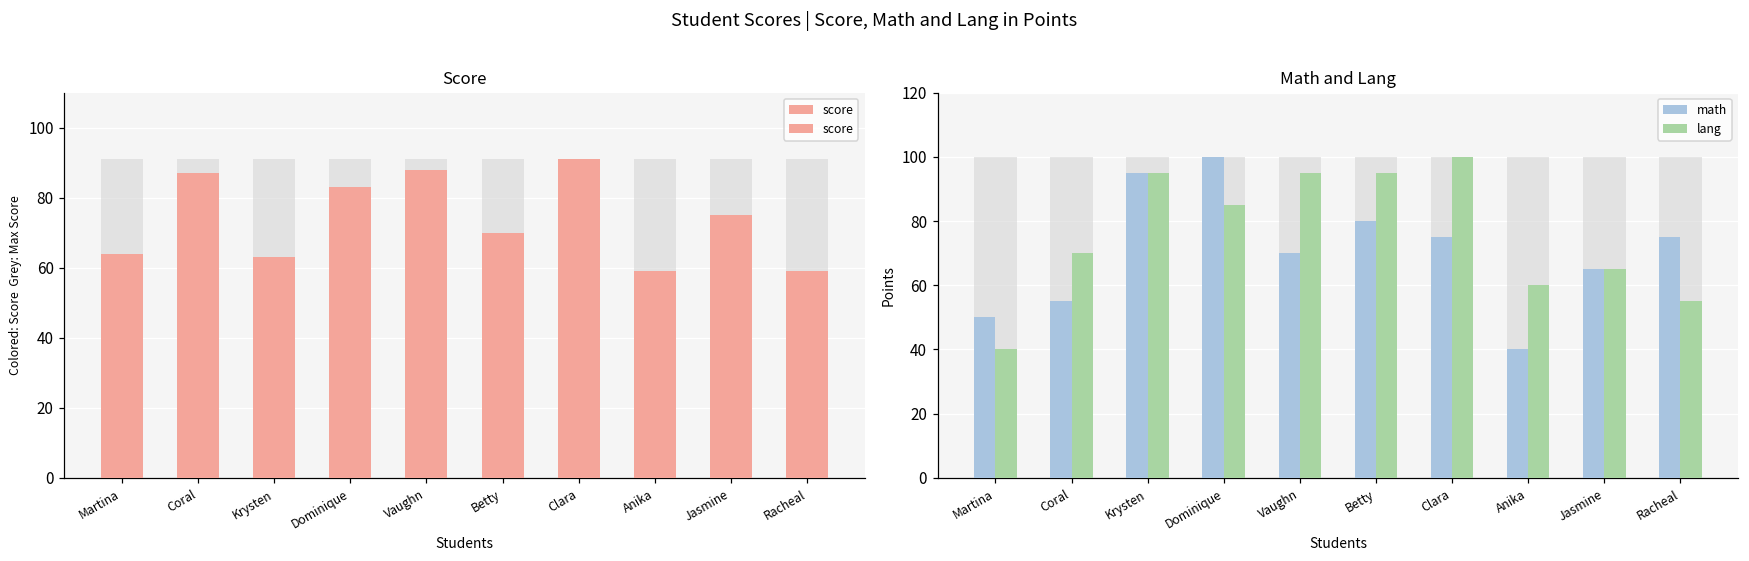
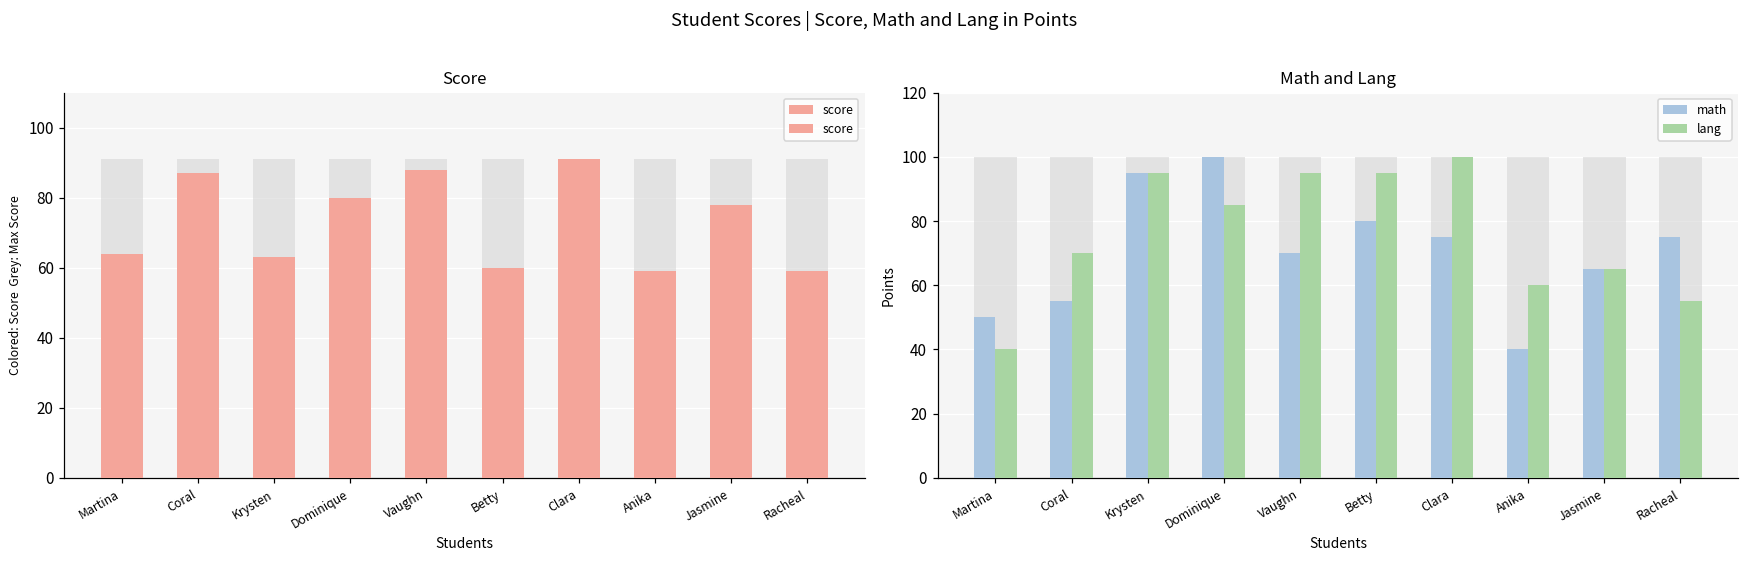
Score, score, Dominique: 83 -> 80
Score, score, Betty: 70 -> 60
Score, score, Jasmine: 75 -> 78
